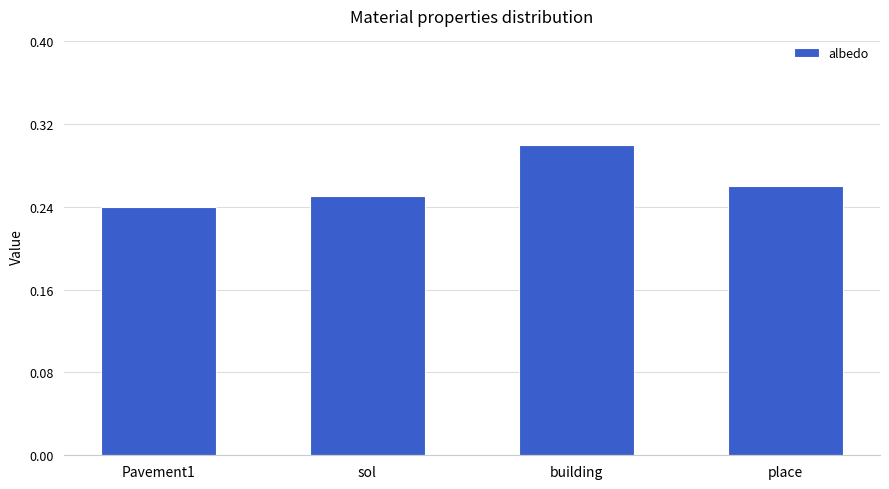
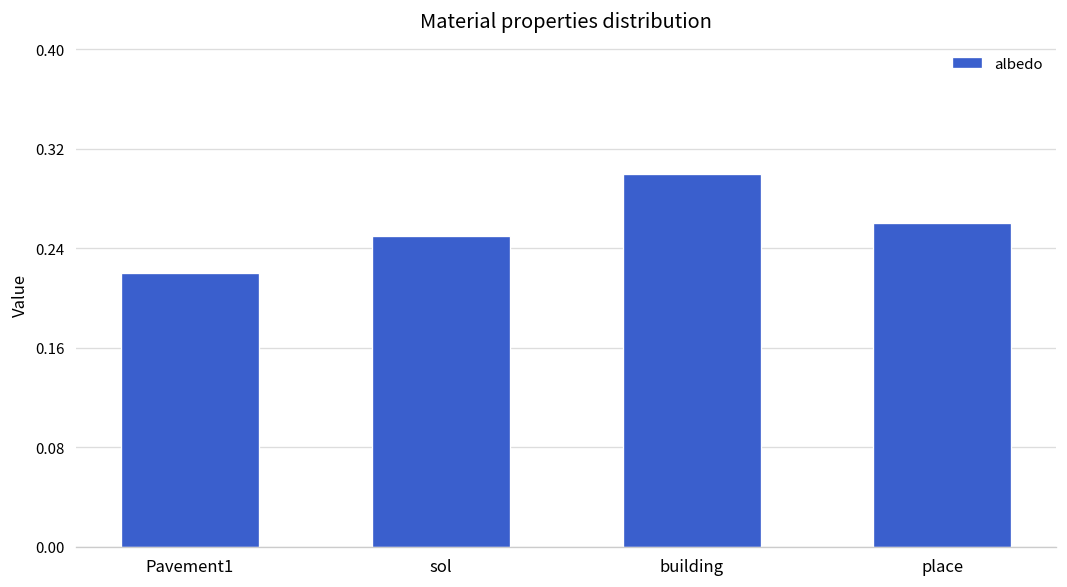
Pavement1: 0.24 -> 0.22
